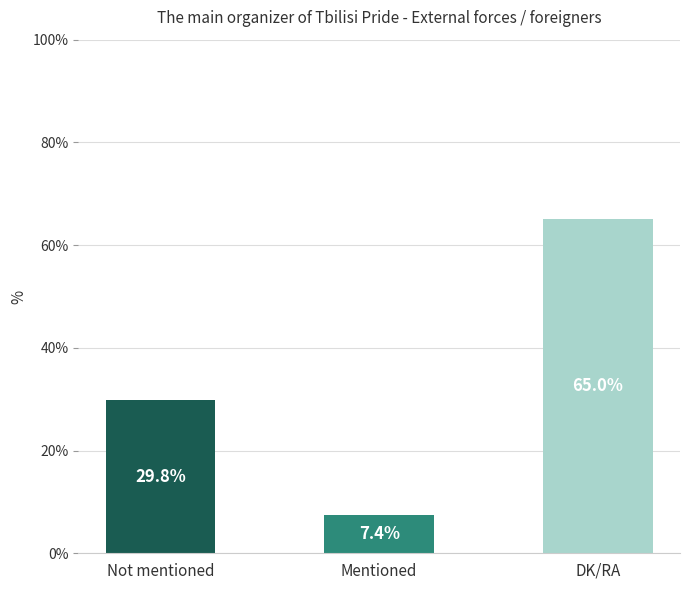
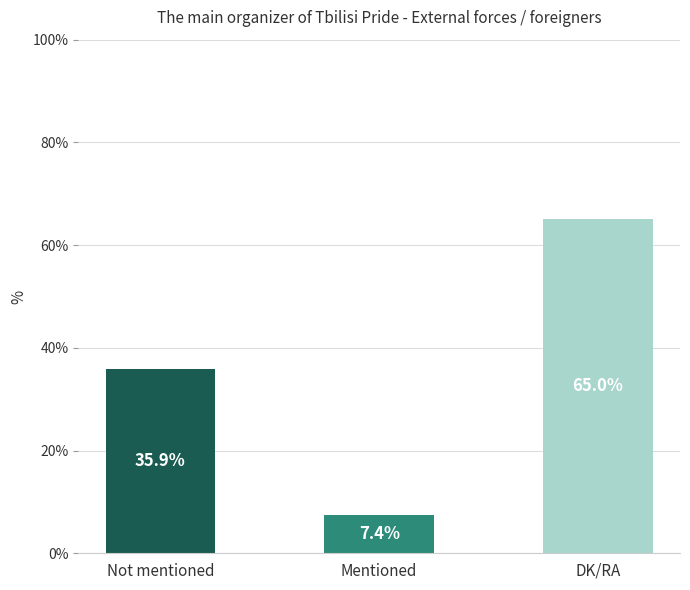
Not mentioned: 29.8% -> 35.9%
